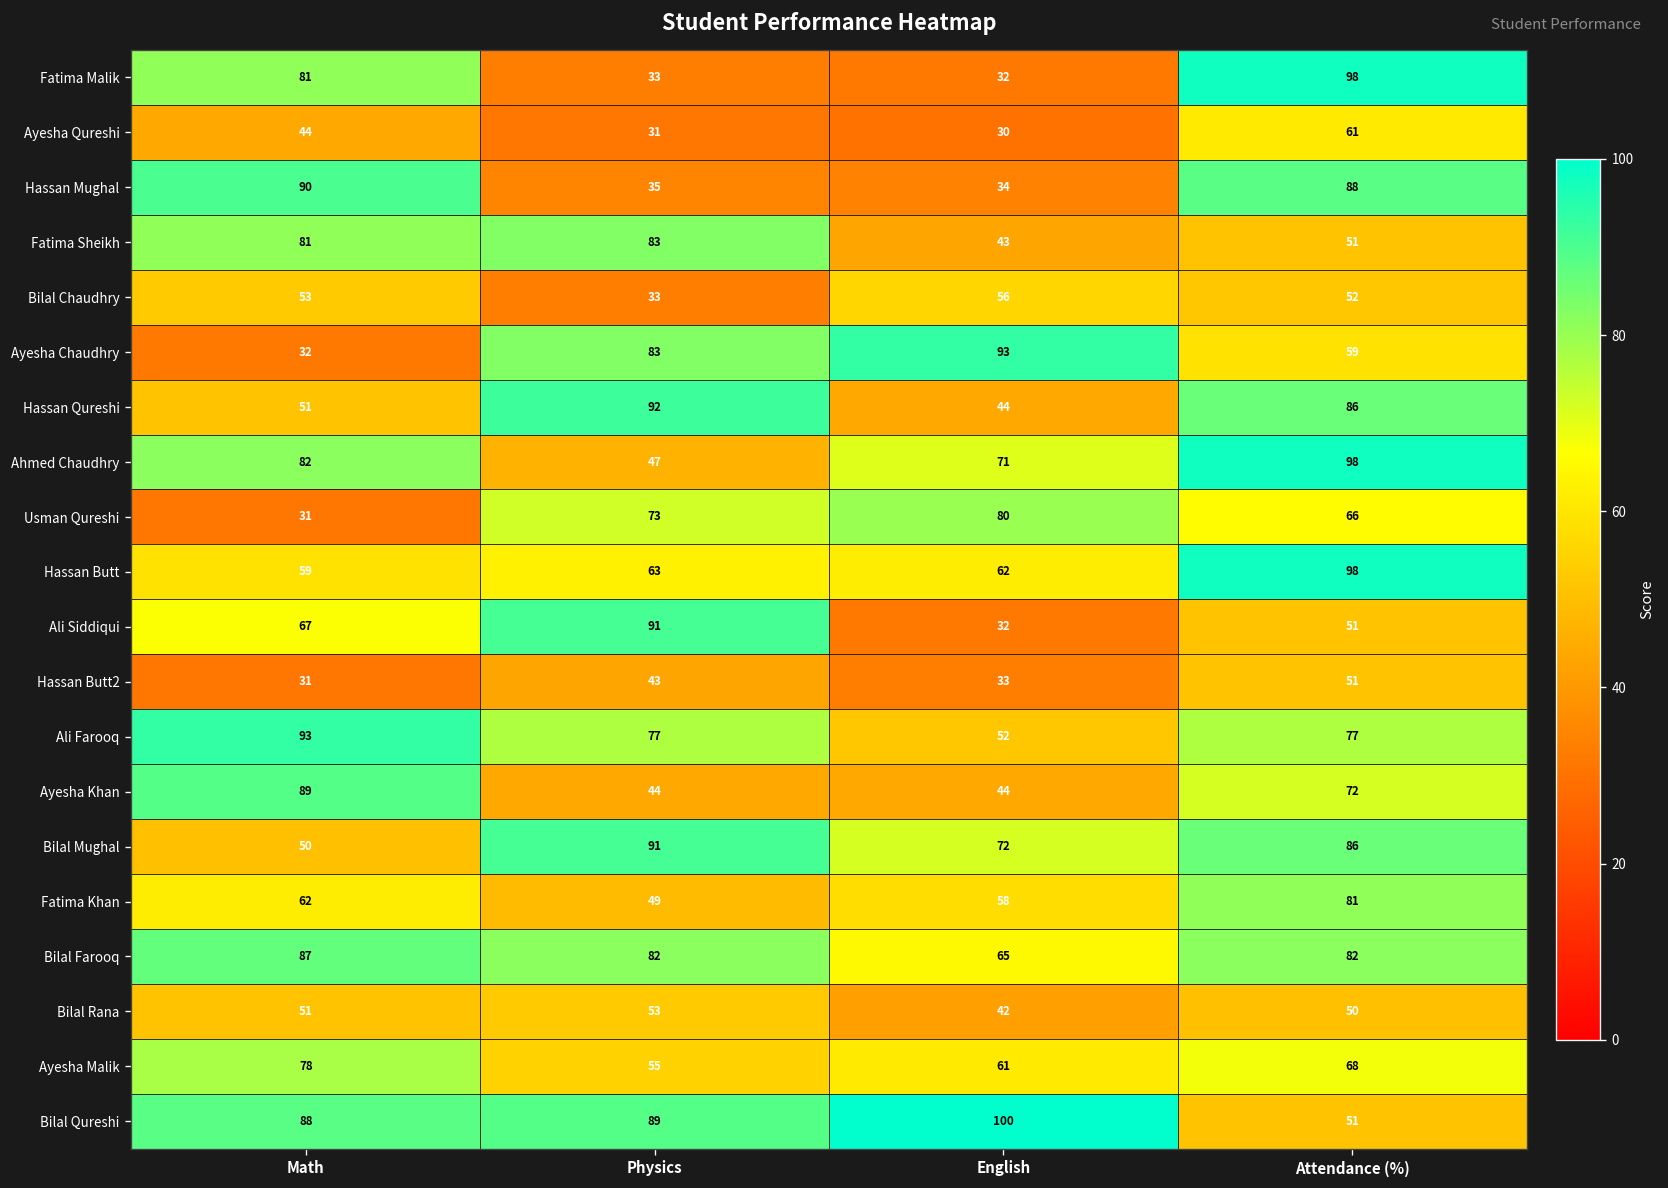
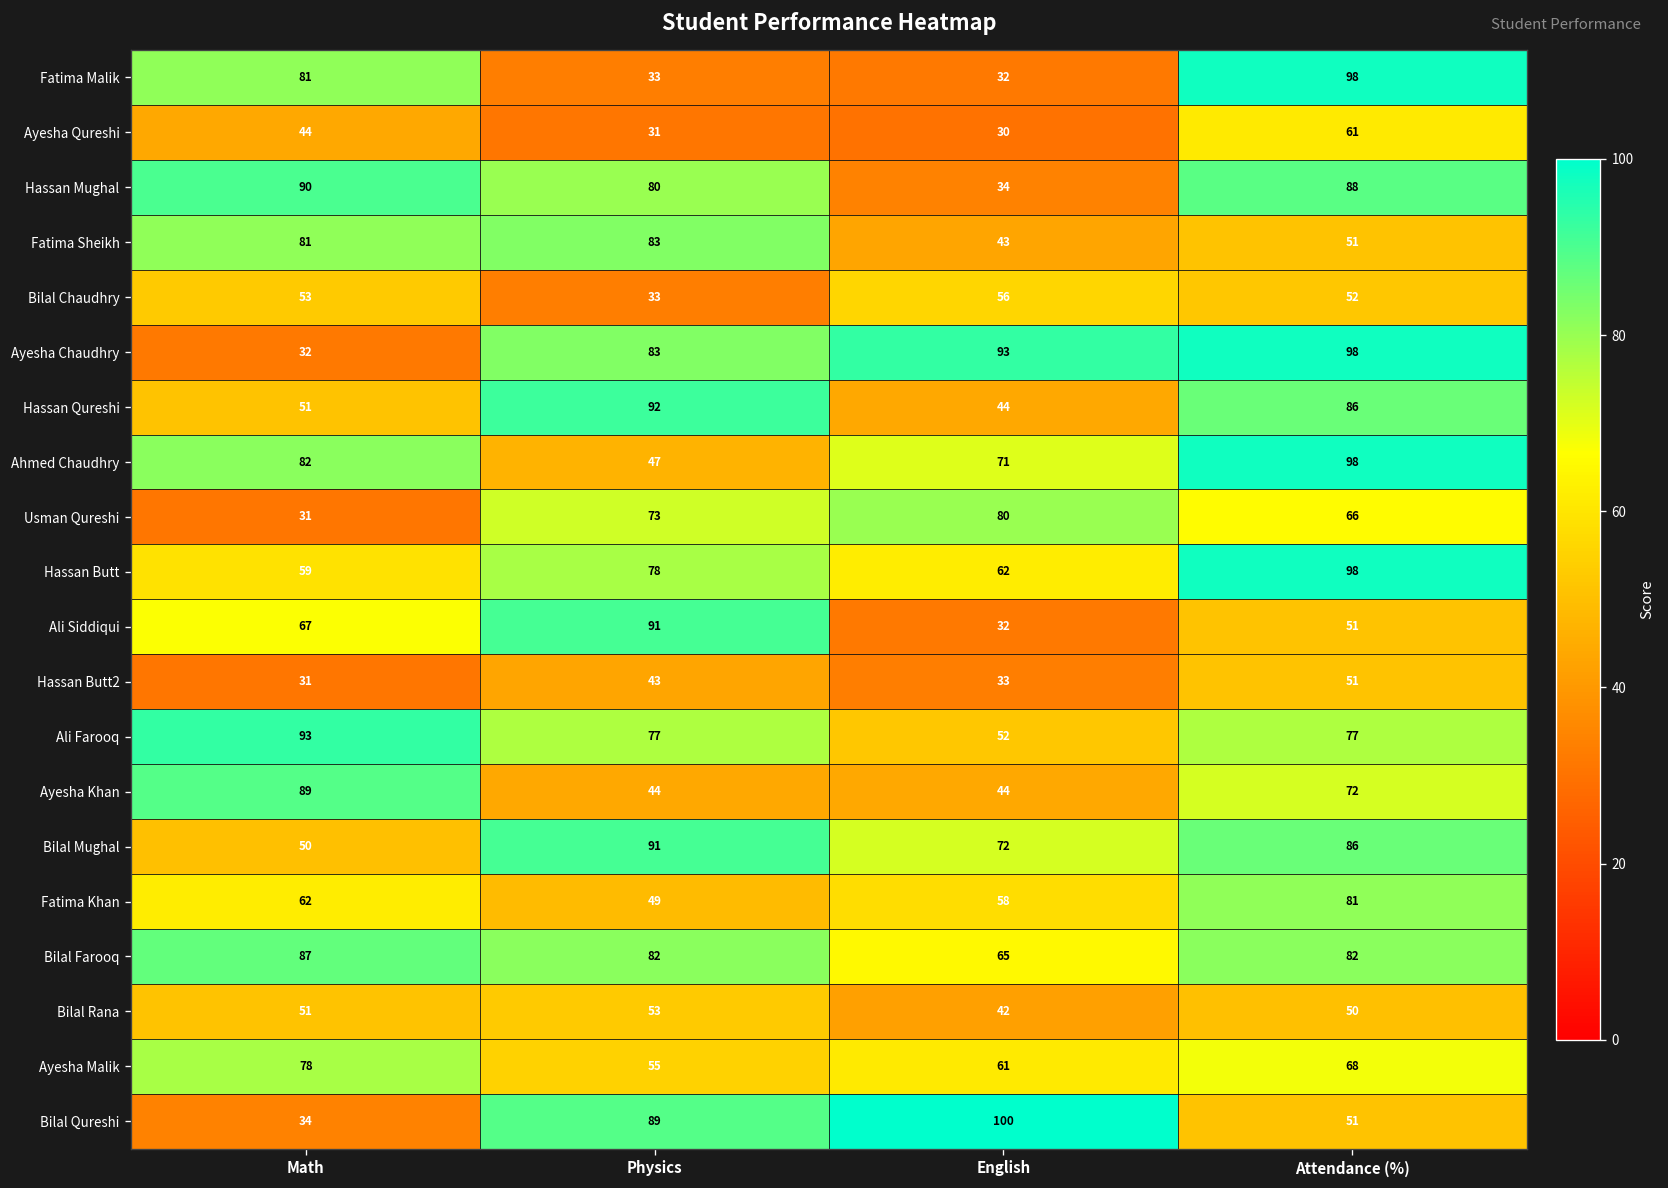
Hassan Mughal, Physics: 35 -> 80
Ayesha Chaudhry, Attendance (%): 59 -> 98
Hassan Butt, Physics: 63 -> 78
Bilal Qureshi, Math: 88 -> 34
